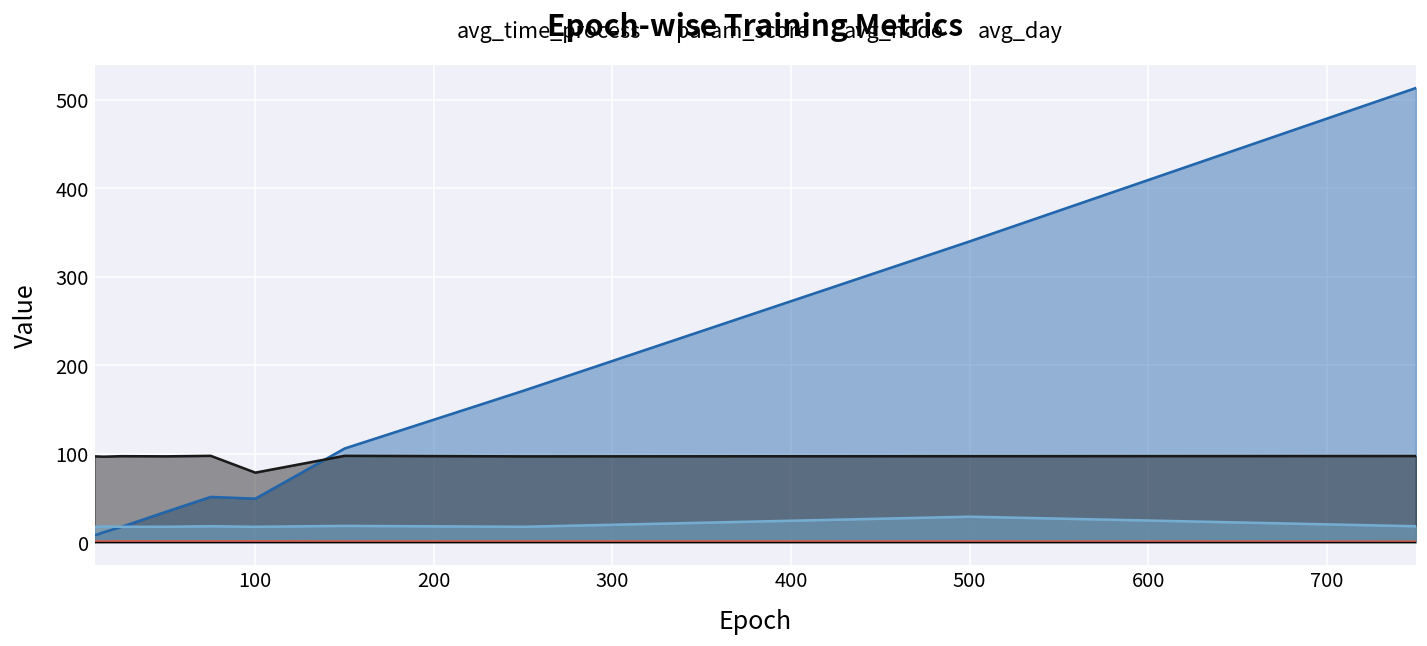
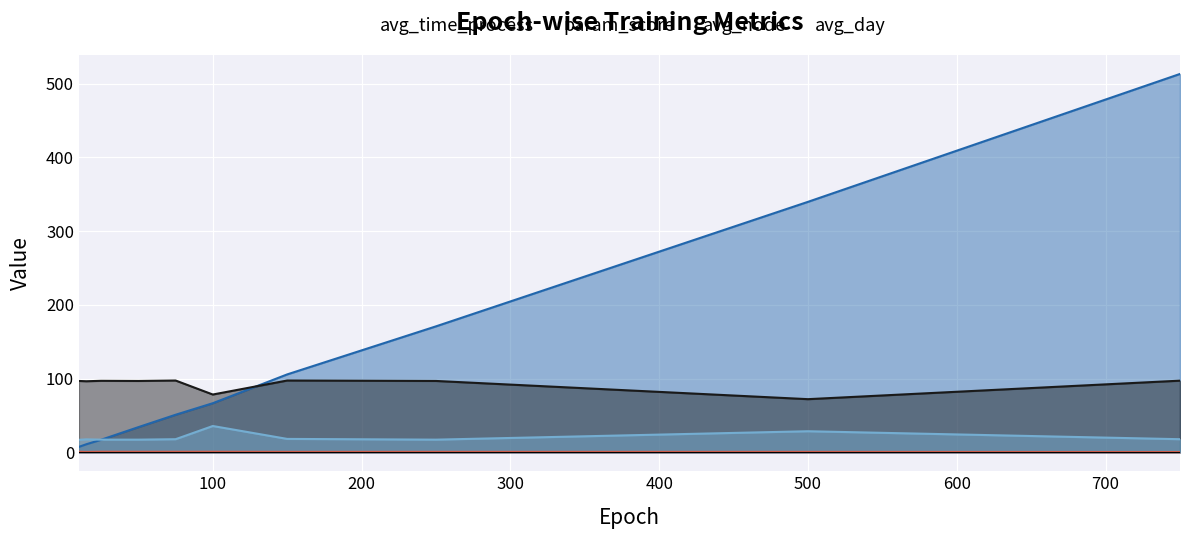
avg_time_process, 100: 50 -> 70
avg_day, 100: 20 -> 40
avg_node, 500: 100 -> 70
